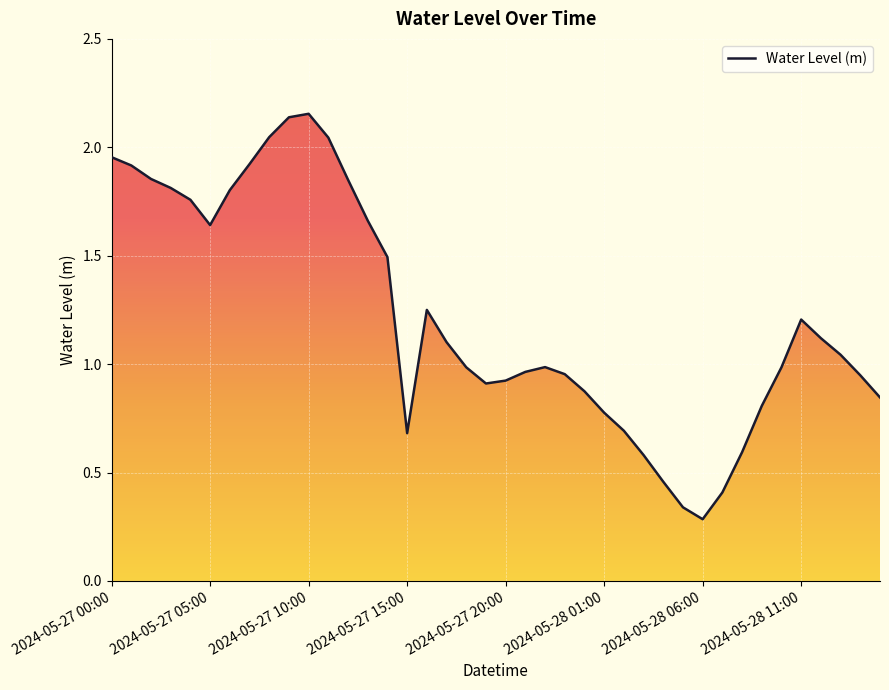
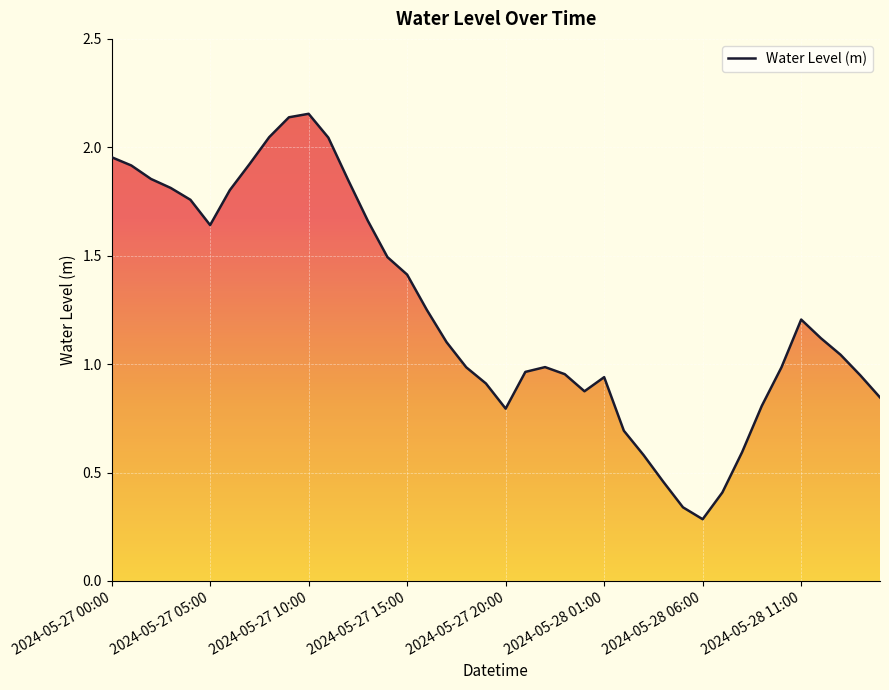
2024-05-27 15:00: 0.68 -> 1.41
2024-05-27 20:00: 0.92 -> 0.79
2024-05-28 01:00: 0.78 -> 0.94
